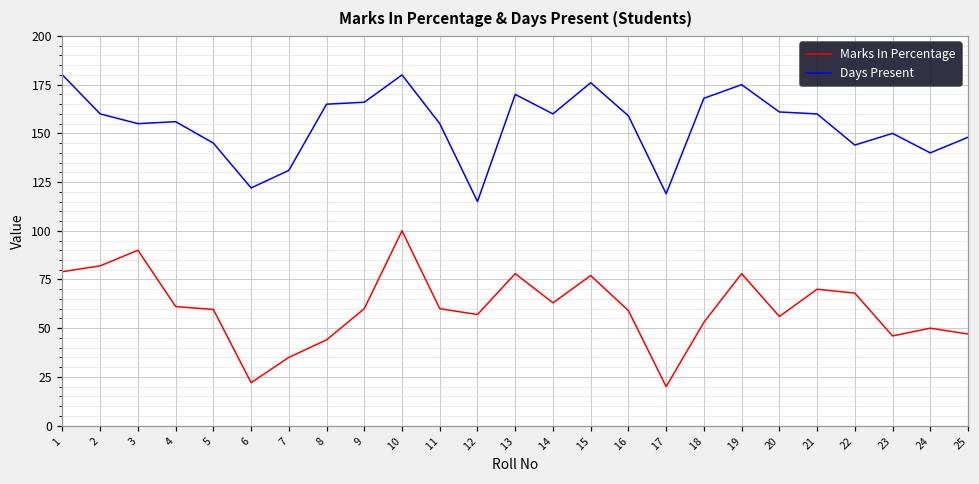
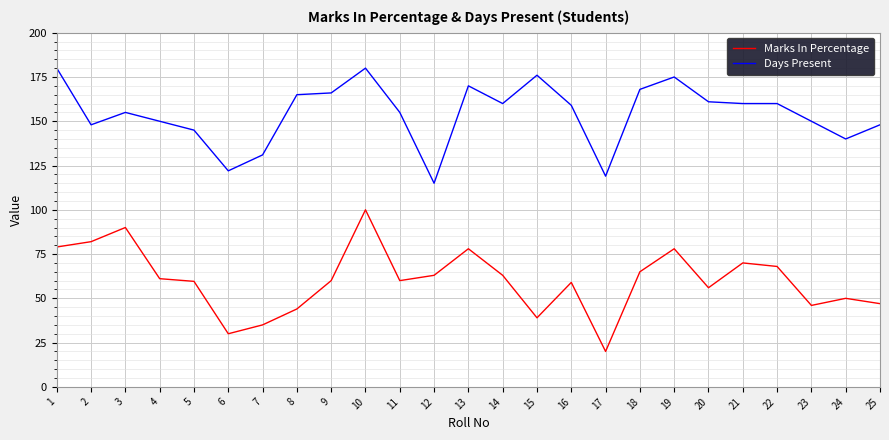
Days Present, 2: 160 -> 148
Days Present, 4: 156 -> 150
Marks In Percentage, 6: 22 -> 30
Marks In Percentage, 12: 57 -> 63
Marks In Percentage, 15: 77 -> 39
Marks In Percentage, 18: 53 -> 65
Days Present, 22: 144 -> 160
